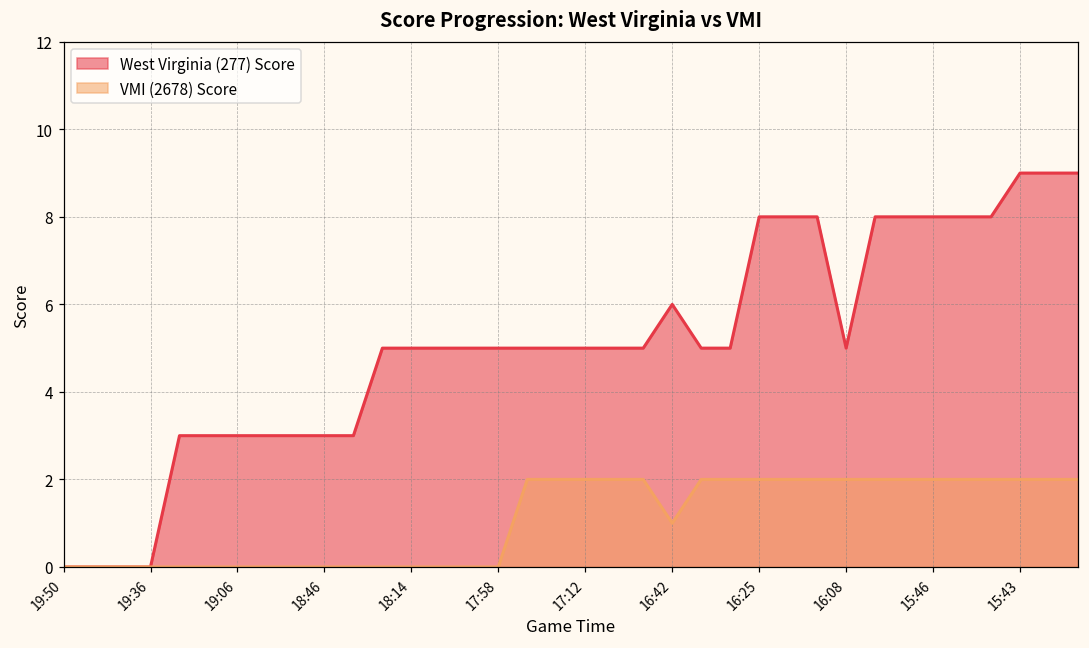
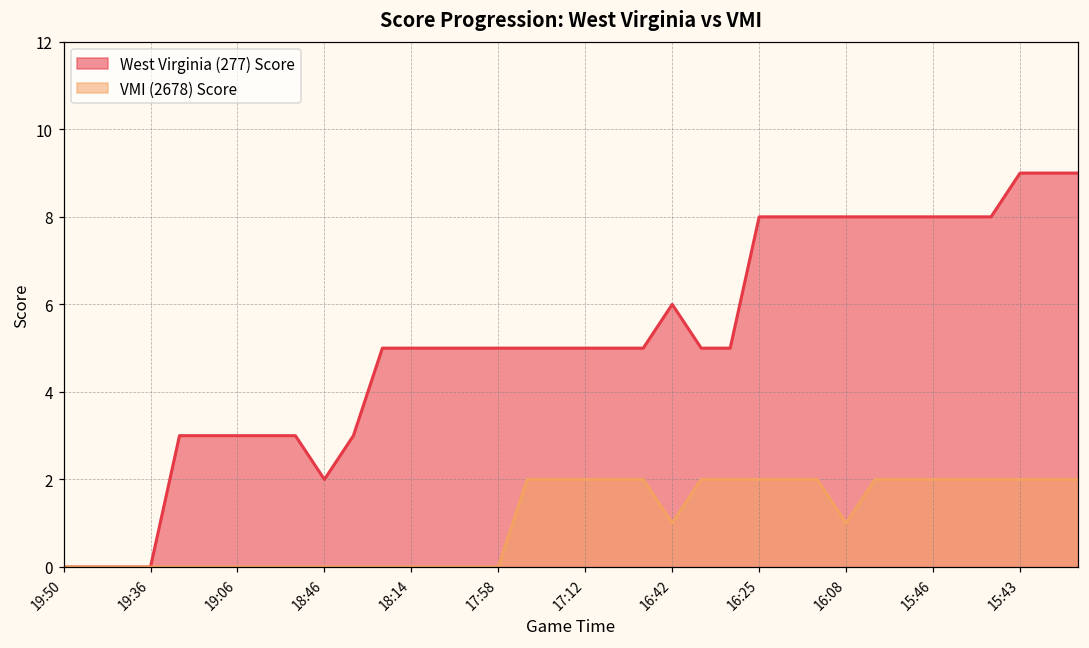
West Virginia (277) Score, 18:46: 3 -> 2
West Virginia (277) Score, 16:08: 5 -> 8
VMI (2678) Score, 16:08: 2 -> 1
